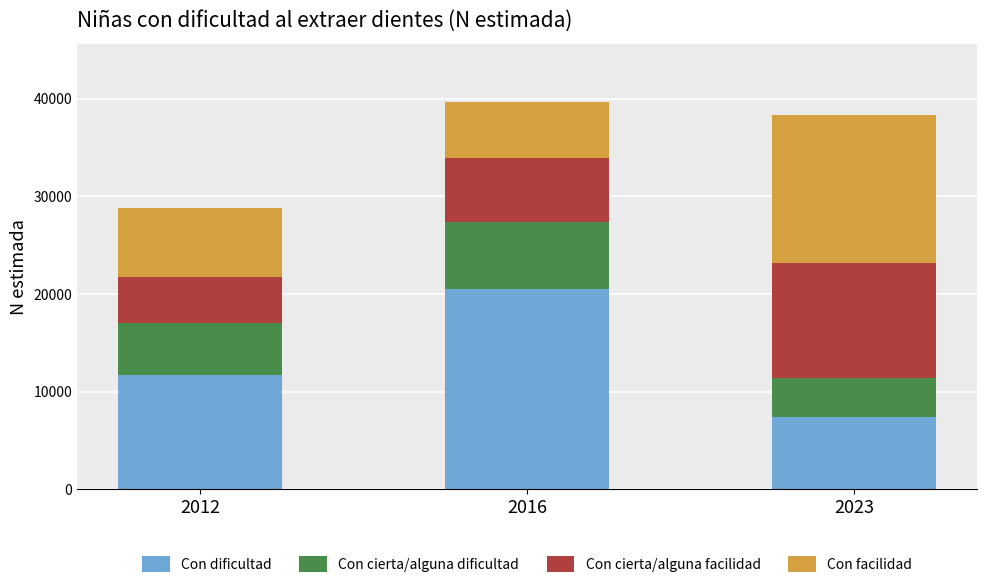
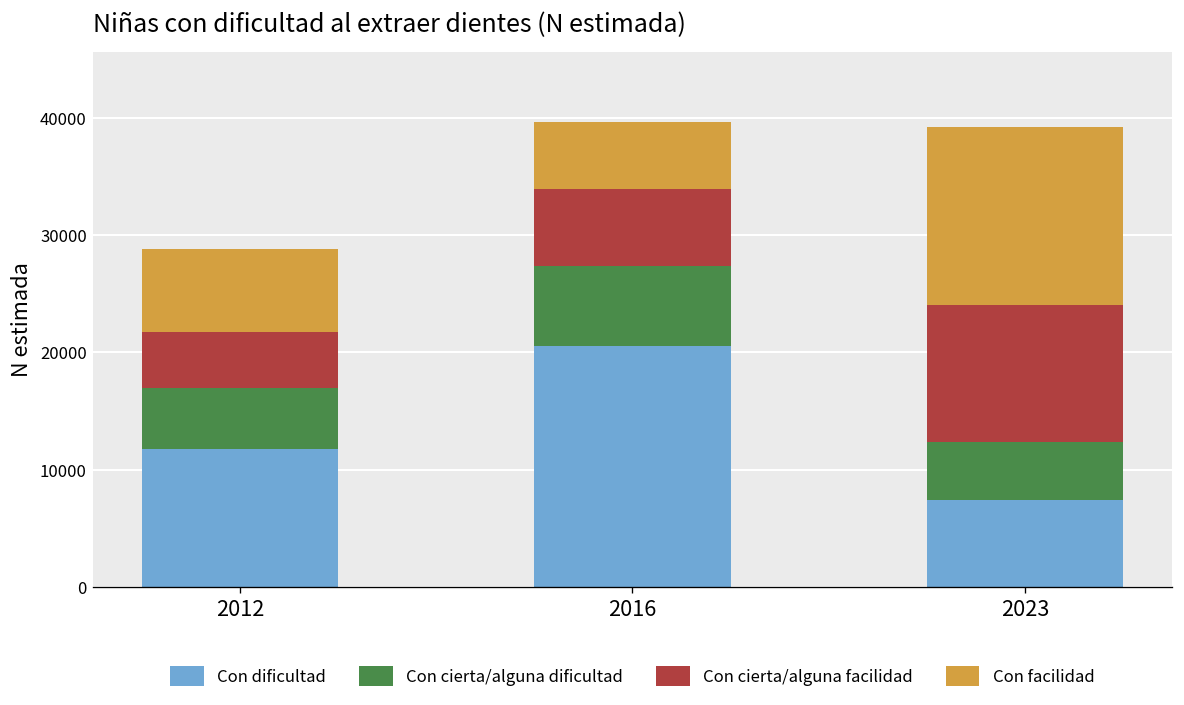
Con cierta/alguna dificultad, 2023: 4000 -> 5000
